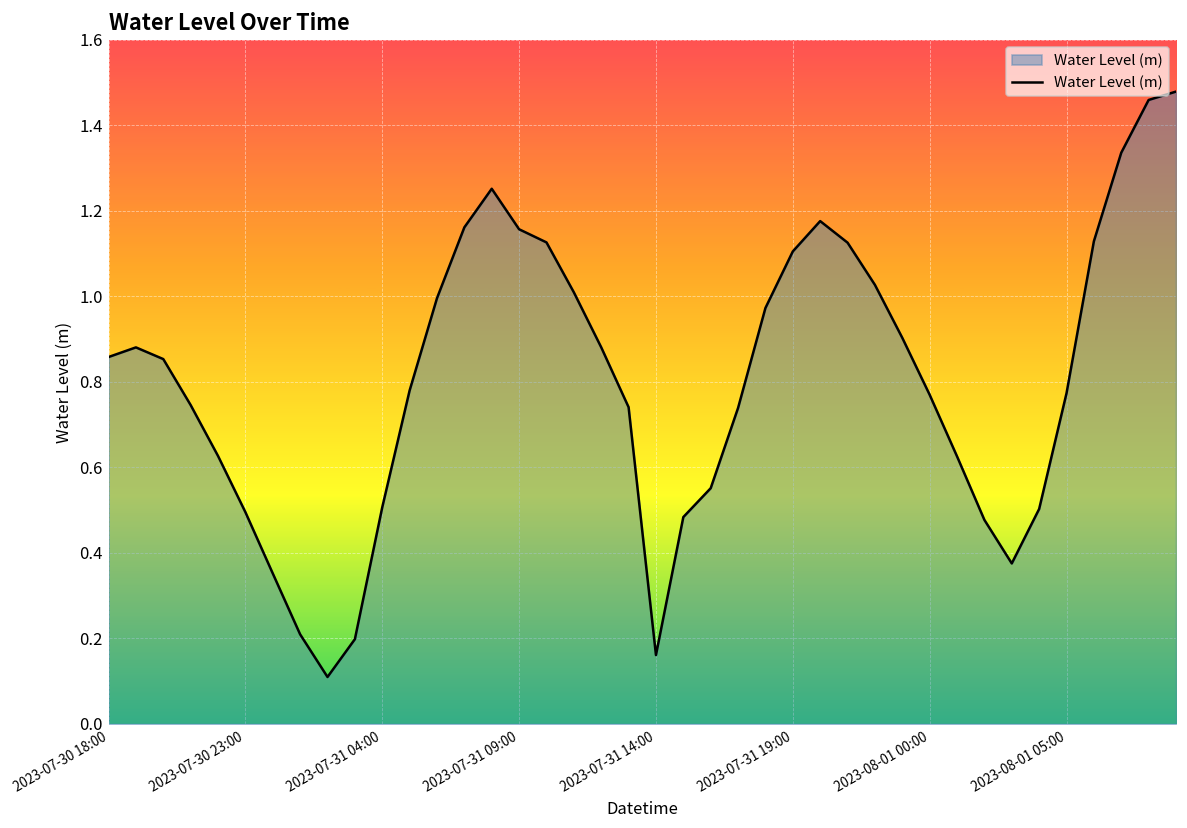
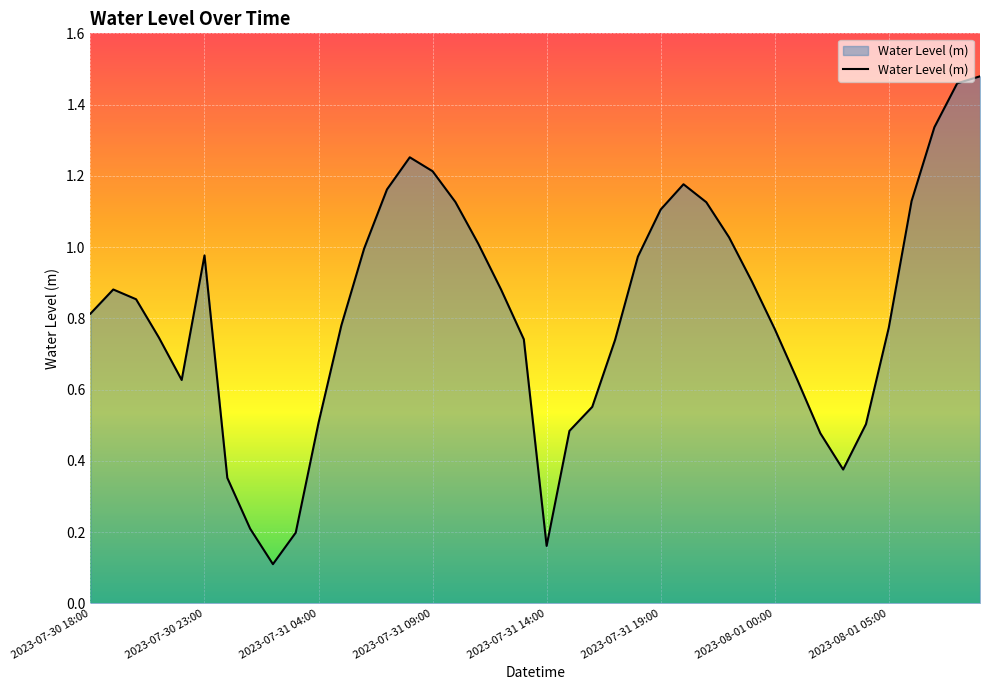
2023-07-30 18:00: 0.86 -> 0.81
2023-07-30 23:00: 0.50 -> 0.98
2023-07-31 09:00: 1.16 -> 1.21
